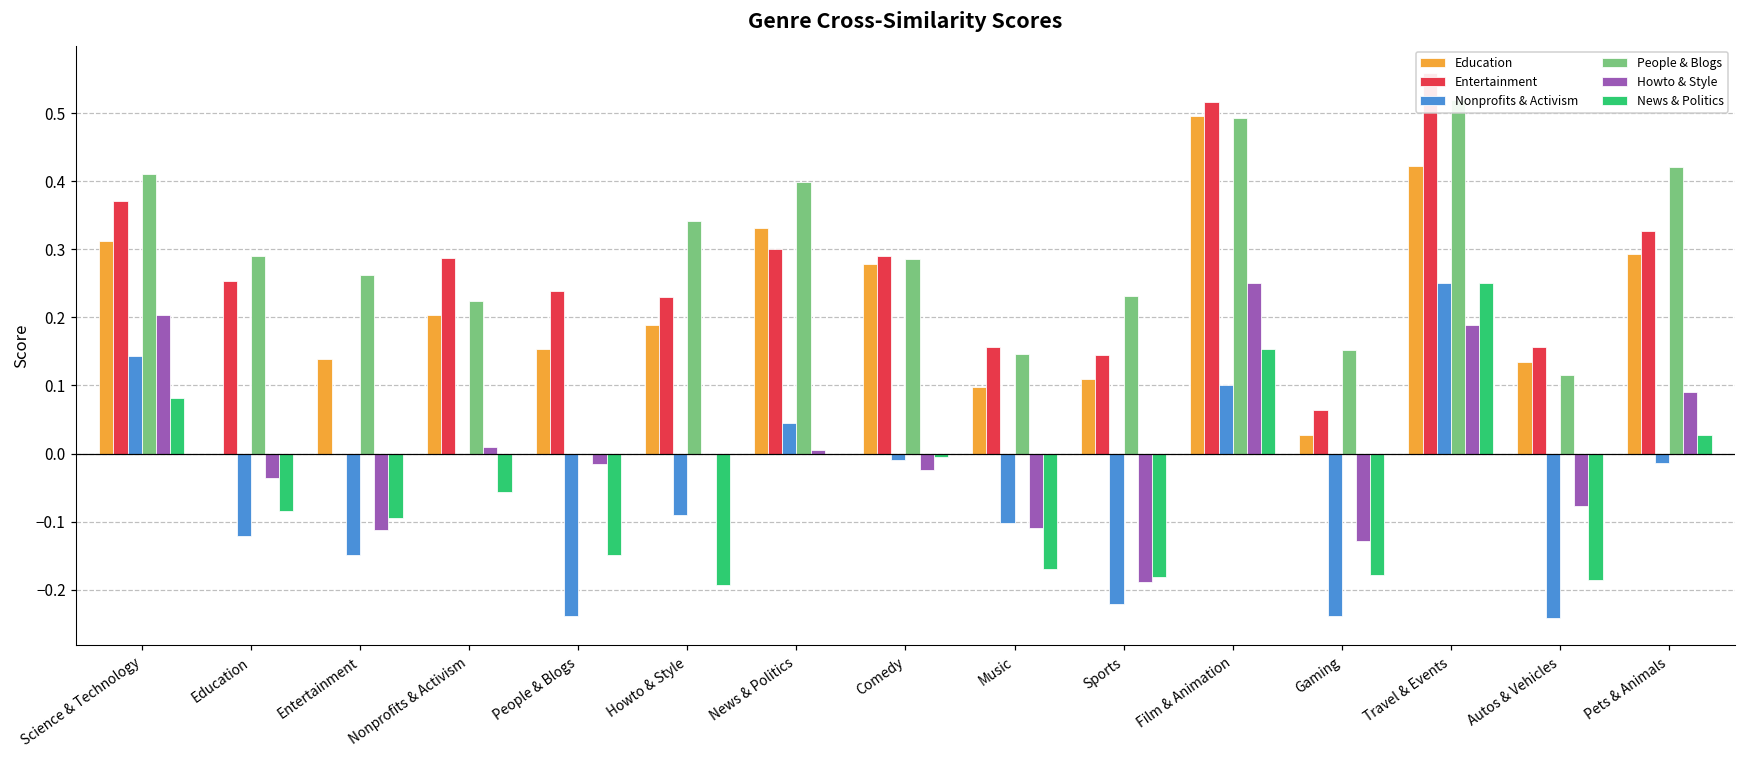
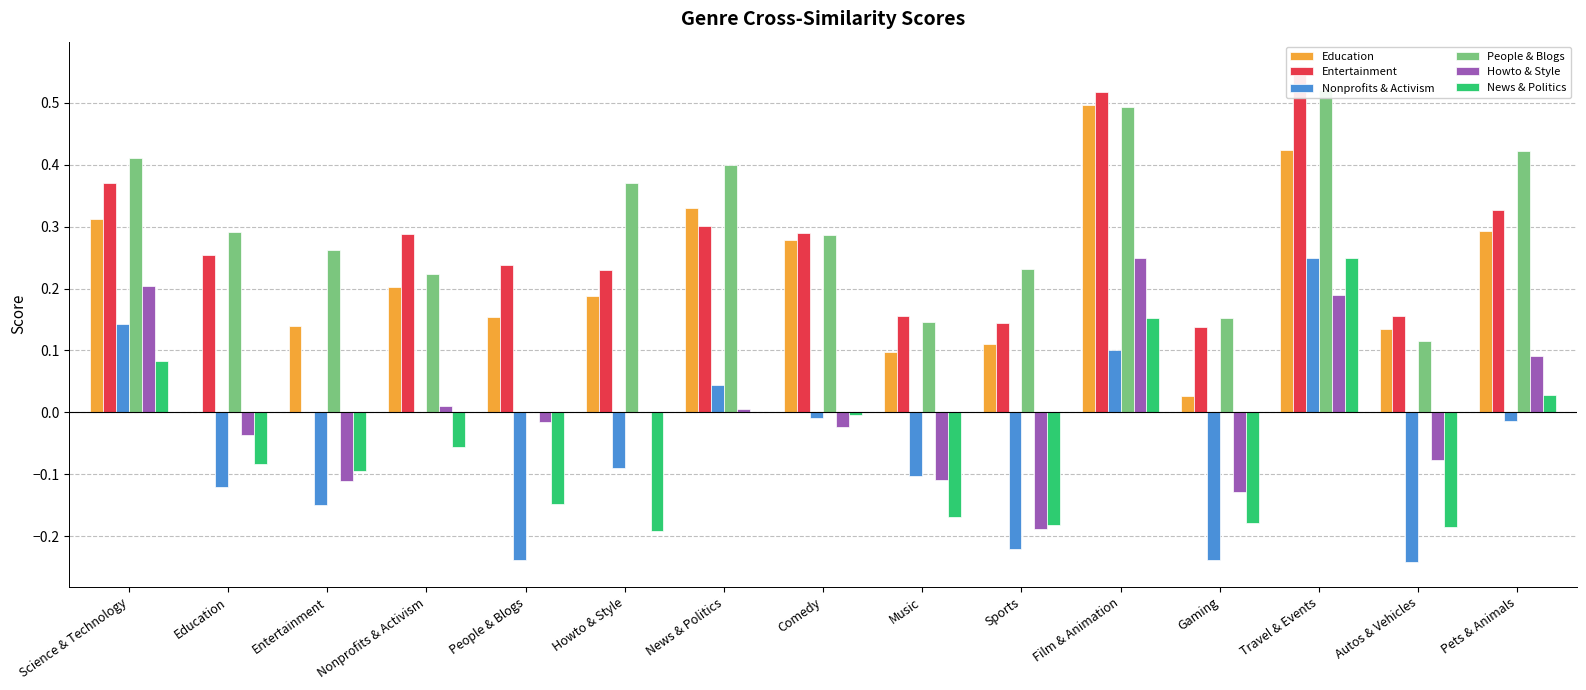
People & Blogs, Howto & Style: 0.34 -> 0.37
Entertainment, Gaming: 0.06 -> 0.14
